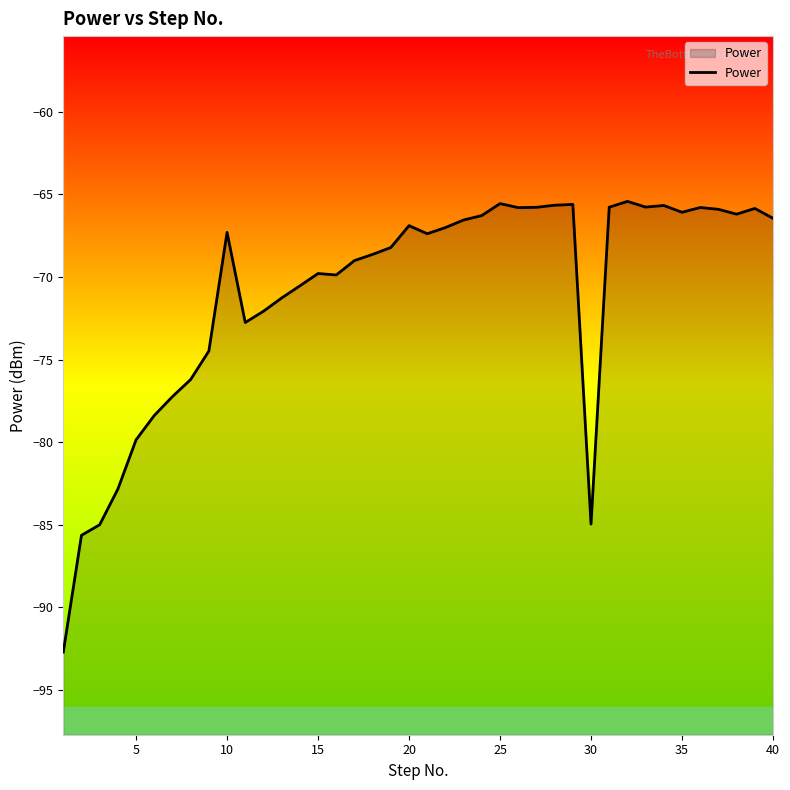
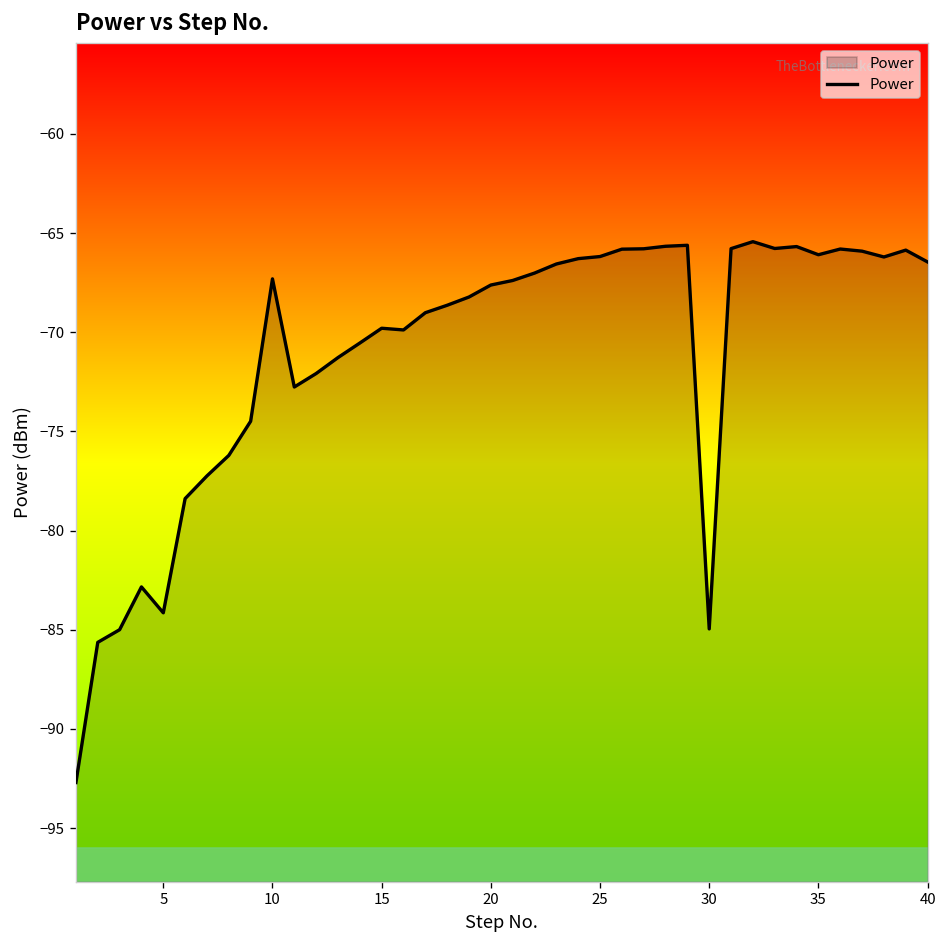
5: -79.9 -> -84.1
20: -66.9 -> -67.6
25: -65.6 -> -66.2
